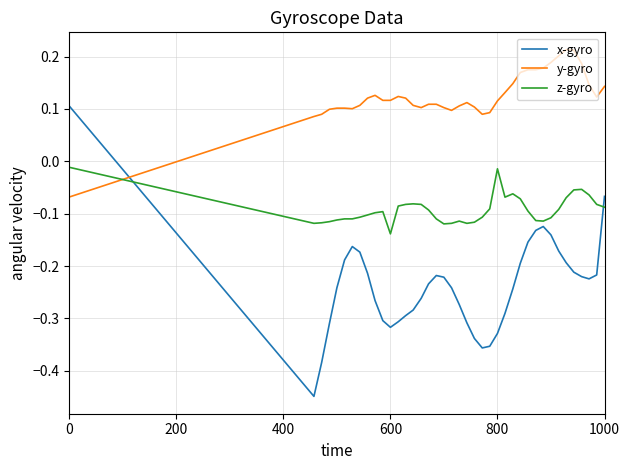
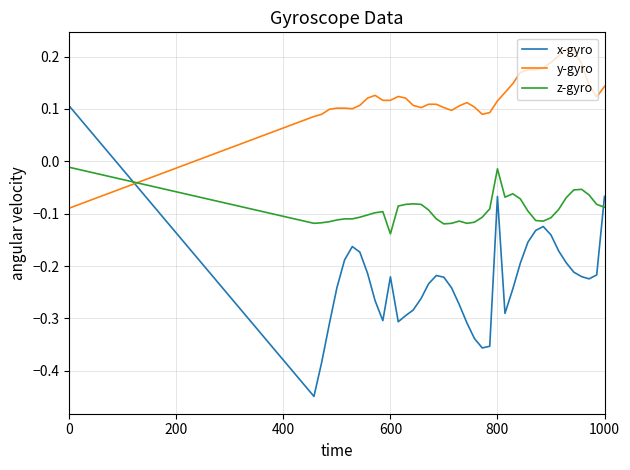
y-gyro, 0: -0.07 -> -0.09
x-gyro, 600: -0.32 -> -0.22
x-gyro, 800: -0.33 -> -0.07
